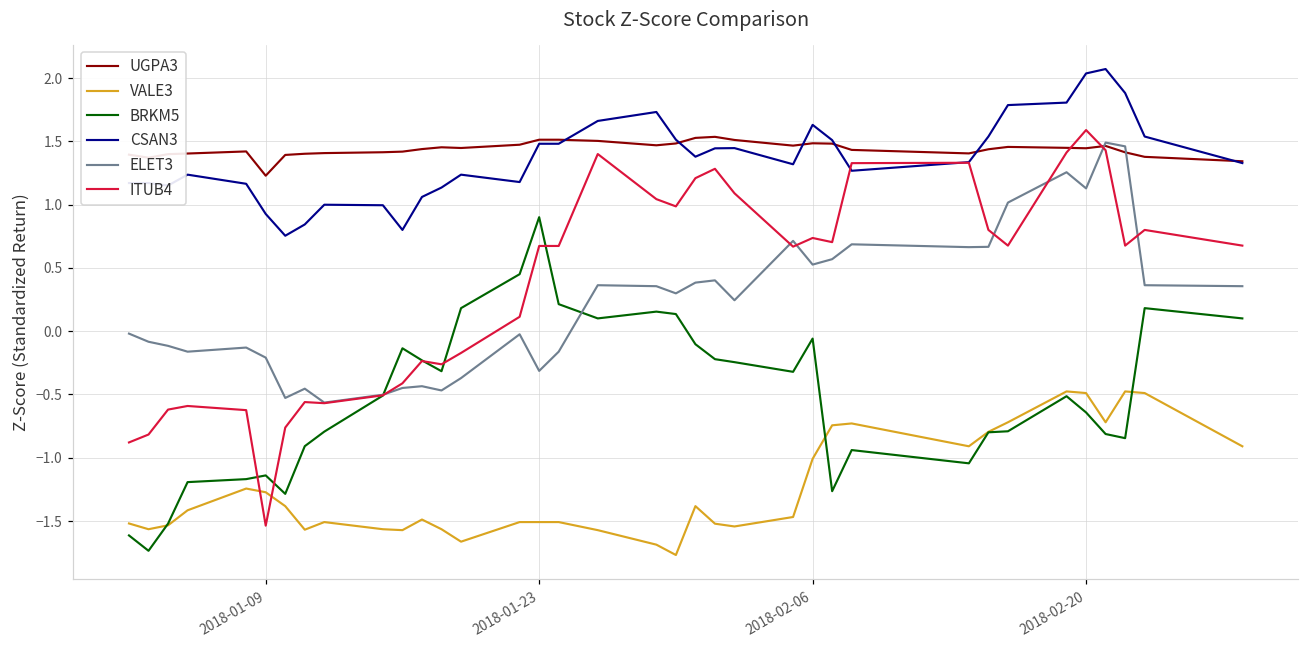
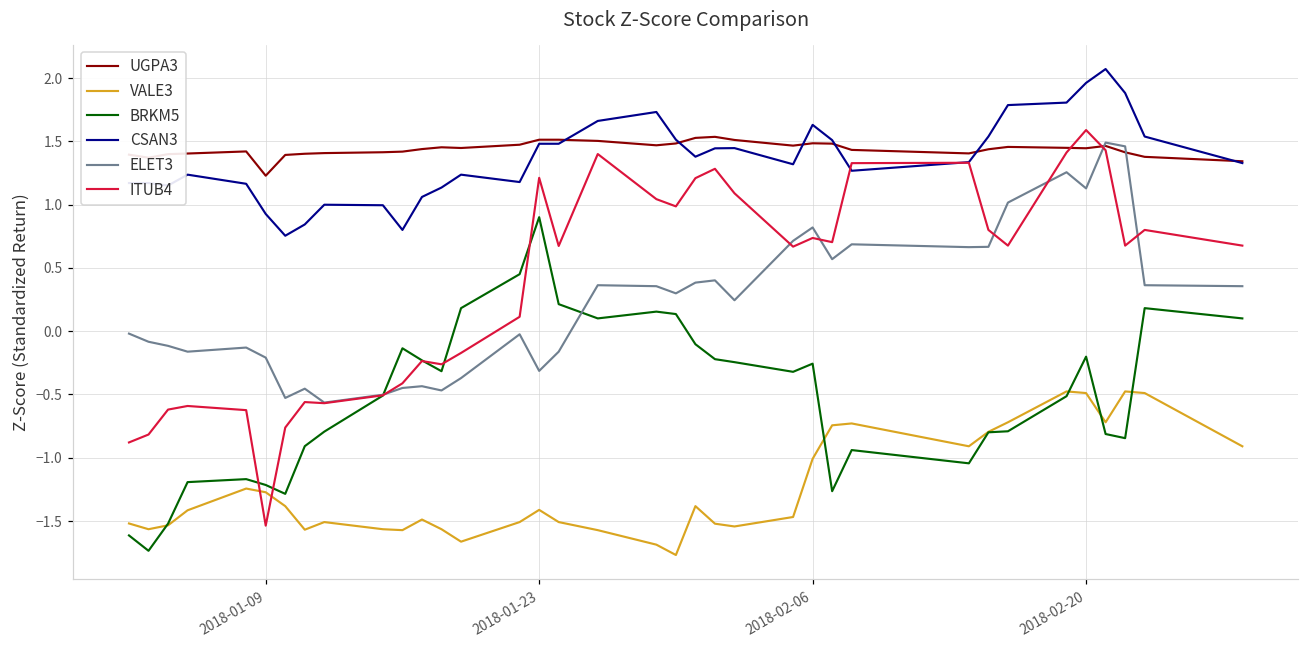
BRKM5, 2018-01-09: -1.14 -> -1.21
VALE3, 2018-01-23: -1.51 -> -1.41
ITUB4, 2018-01-23: 0.67 -> 1.21
BRKM5, 2018-02-06: -0.06 -> -0.26
ELET3, 2018-02-06: 0.53 -> 0.82
BRKM5, 2018-02-20: -0.64 -> -0.20
CSAN3, 2018-02-20: 2.04 -> 1.96
